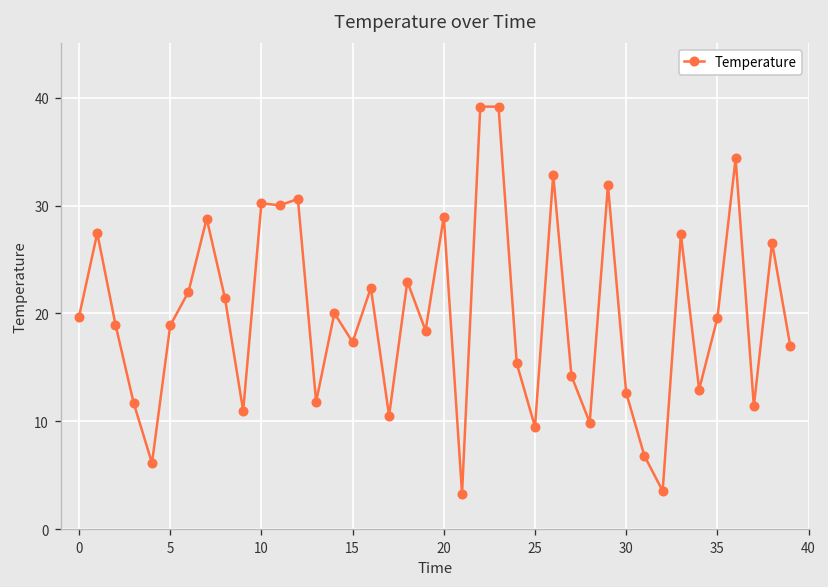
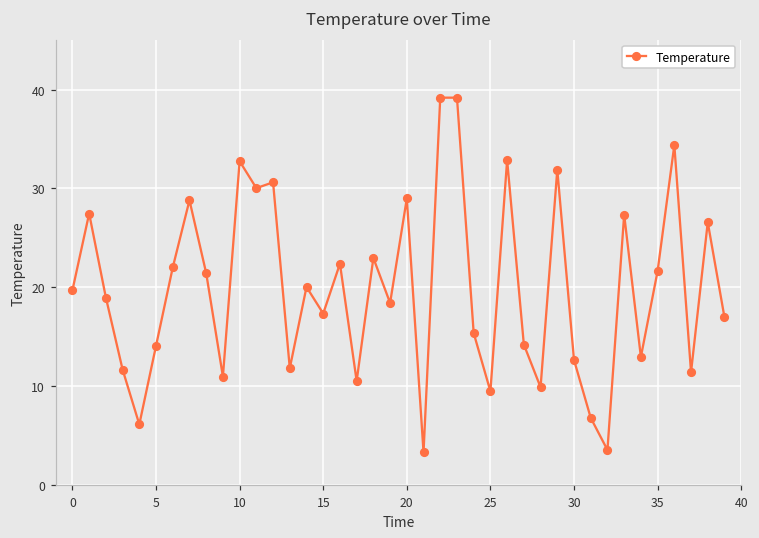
5: 19 -> 14
10: 30 -> 33
35: 20 -> 22
